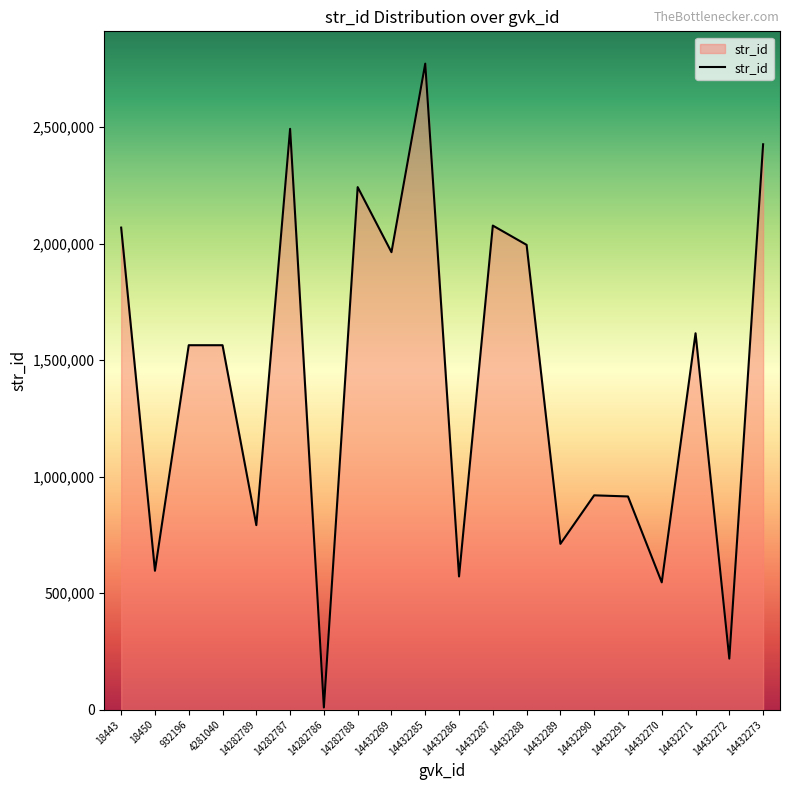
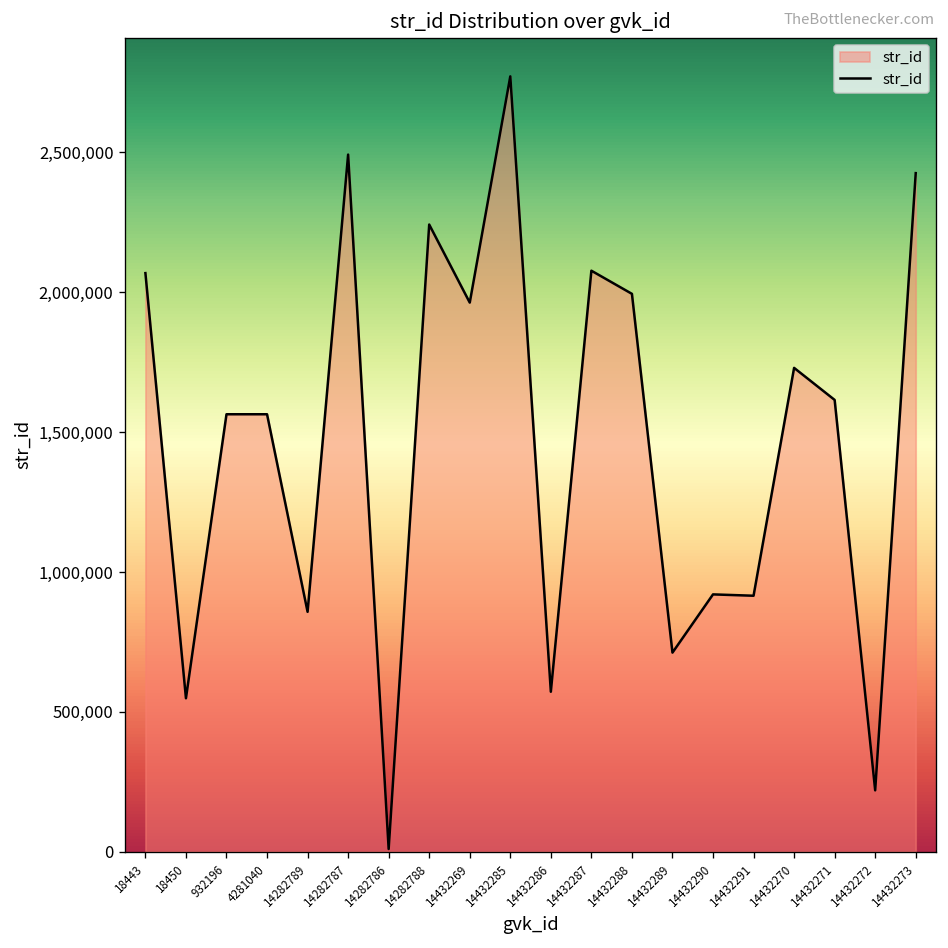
18450: 600,000 -> 550,000
14282789: 790,000 -> 860,000
14432270: 550,000 -> 1,730,000
